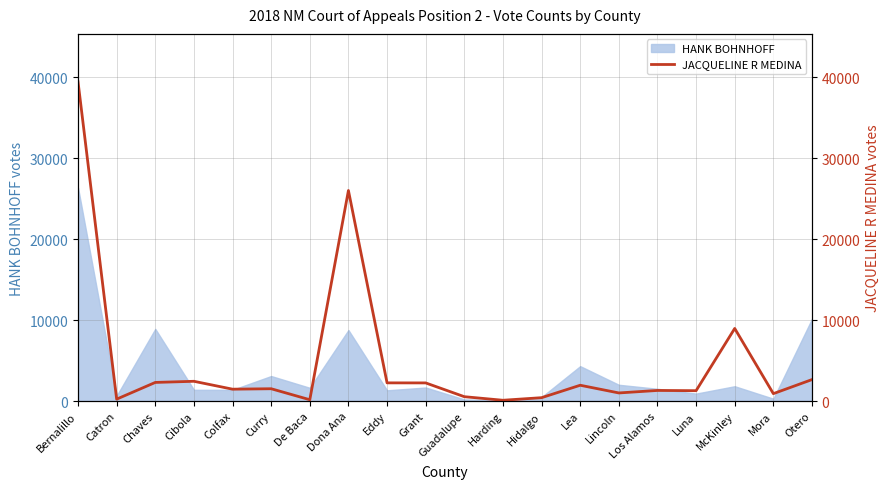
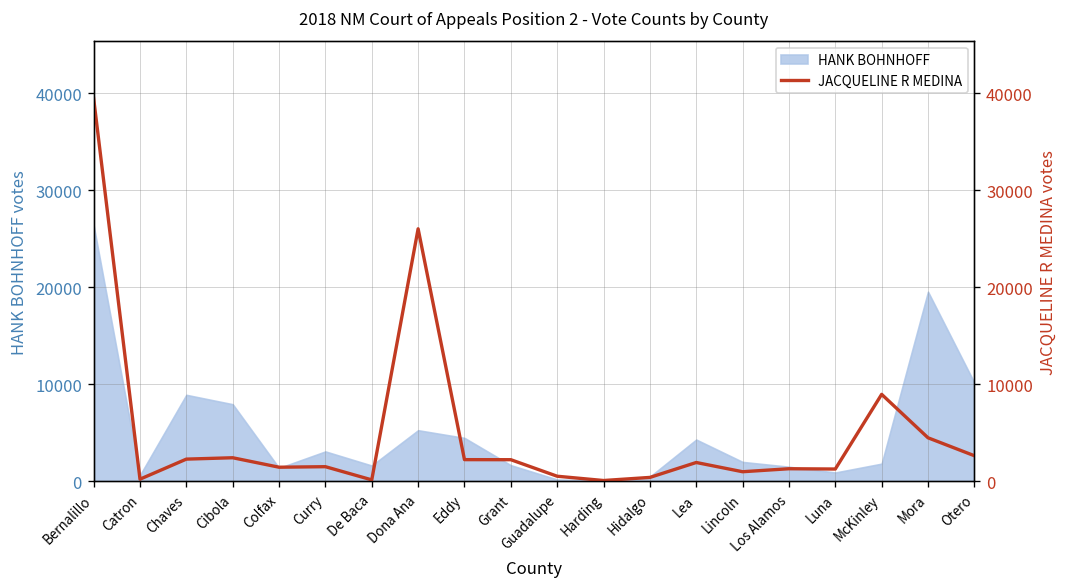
HANK BOHNHOFF, Cibola: 1000 -> 8000
HANK BOHNHOFF, Dona Ana: 9000 -> 5000
HANK BOHNHOFF, Eddy: 1000 -> 4000
HANK BOHNHOFF, Mora: 0 -> 20000
JACQUELINE R MEDINA, Mora: 1000 -> 4000
